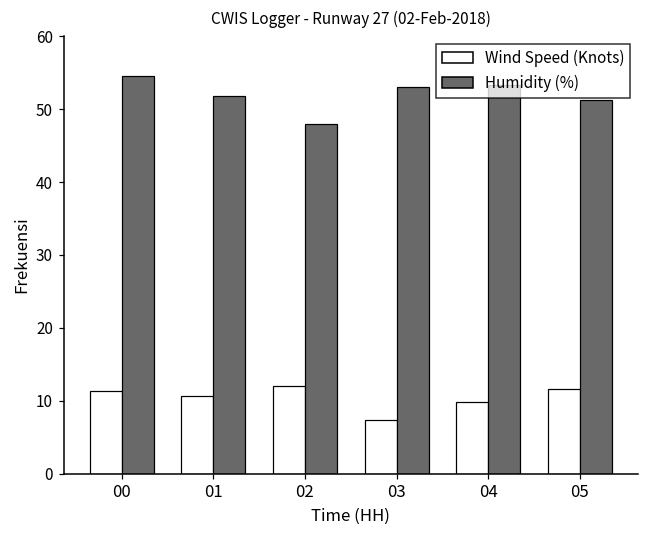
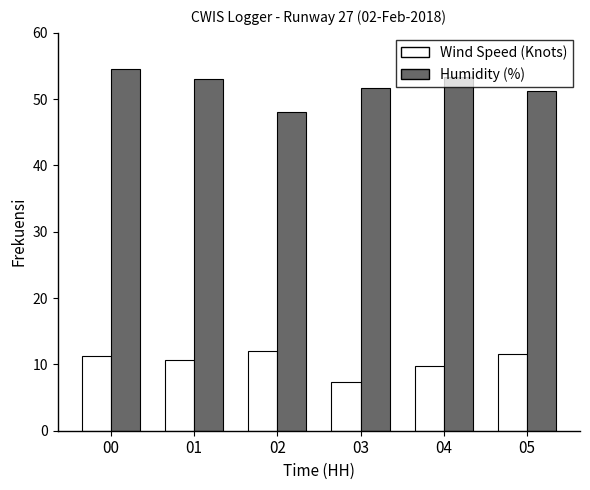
Humidity (%), 01: 52 -> 53
Humidity (%), 03: 53 -> 52
